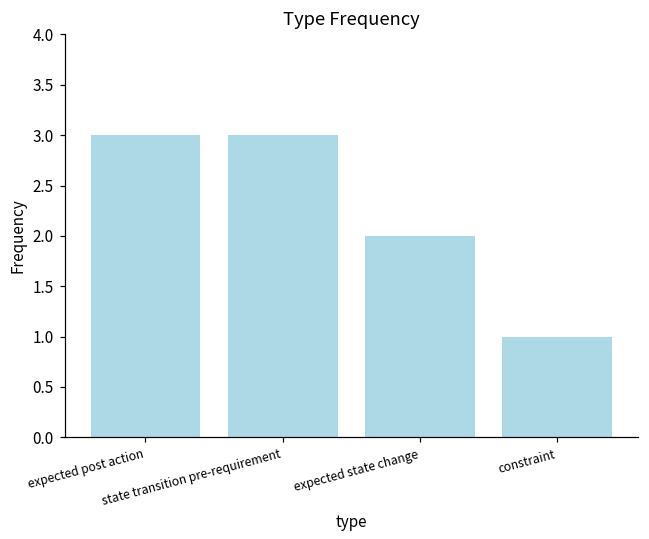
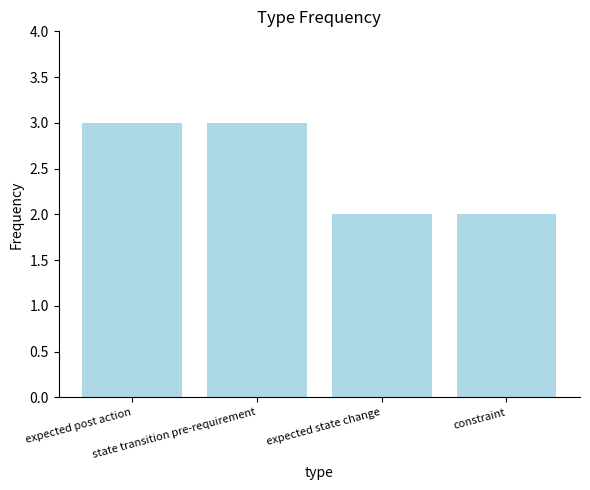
constraint: 1 -> 2
